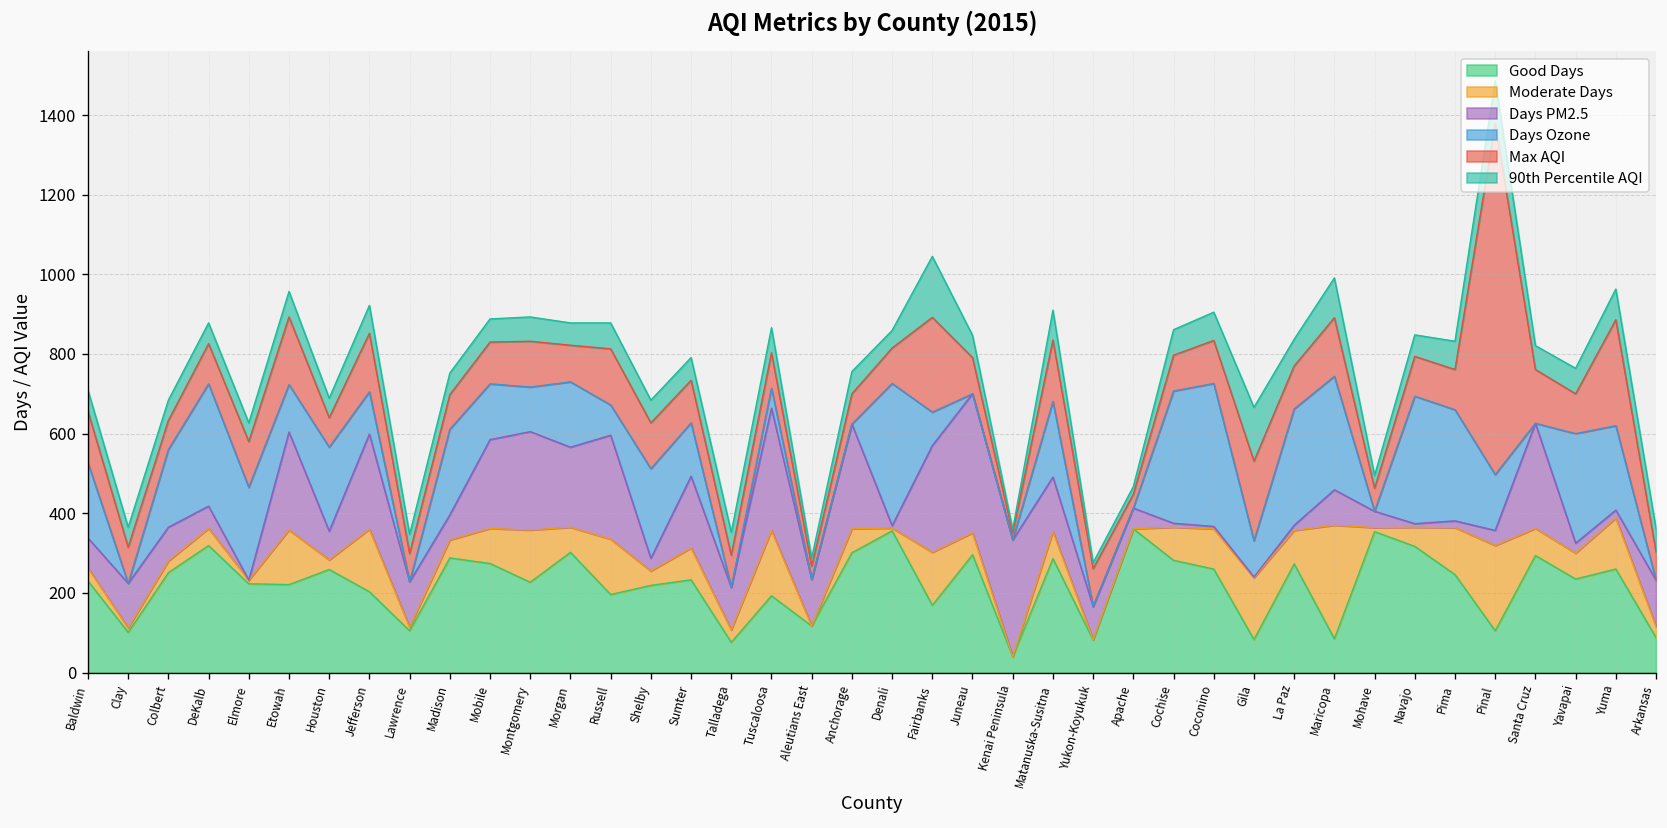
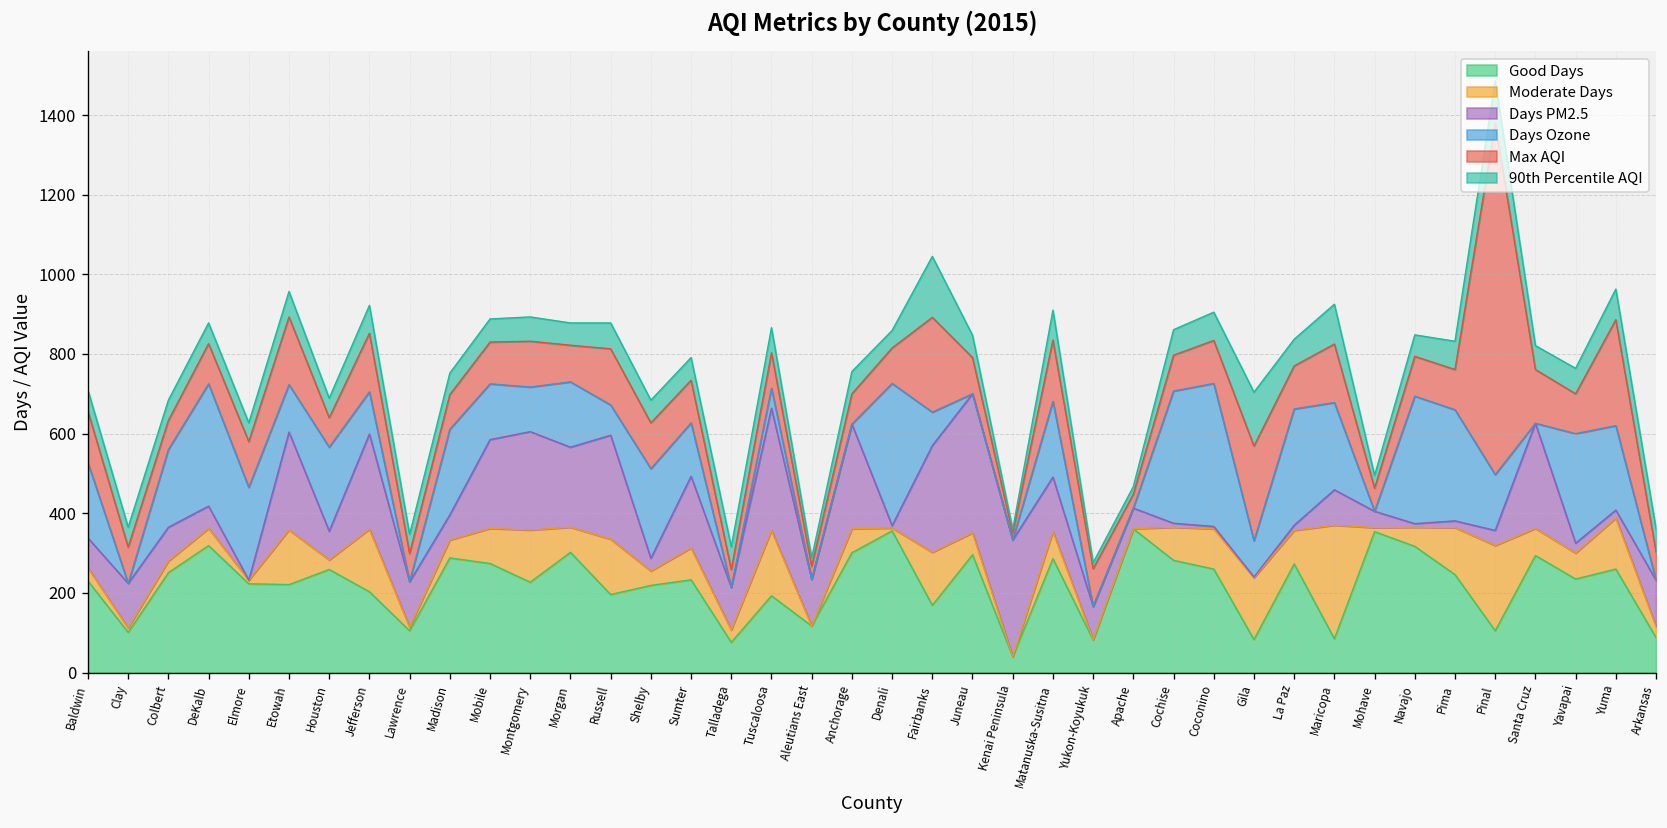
Max AQI, Talladega: 80 -> 50
Max AQI, Gila: 200 -> 240
Days Ozone, Maricopa: 290 -> 220
